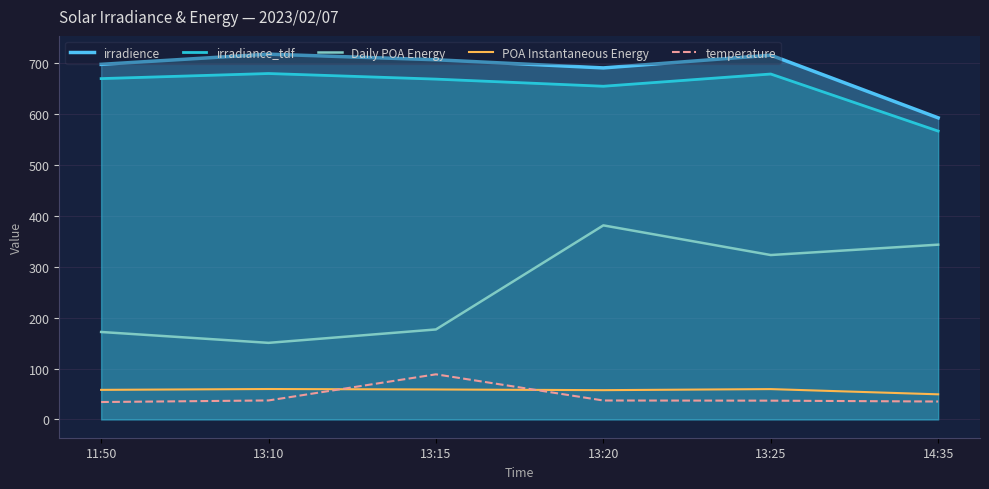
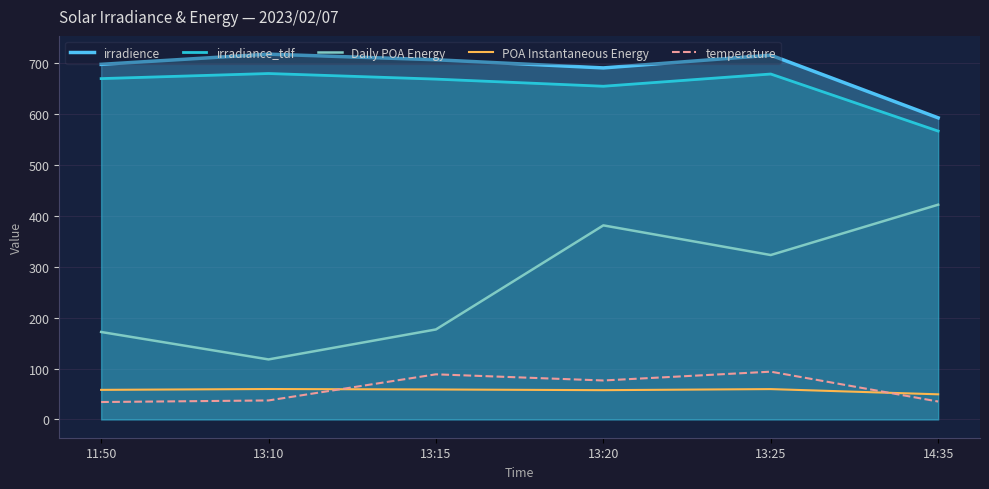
Daily POA Energy, 13:10: 150 -> 120
temperature, 13:20: 40 -> 80
temperature, 13:25: 40 -> 90
Daily POA Energy, 14:35: 340 -> 420
